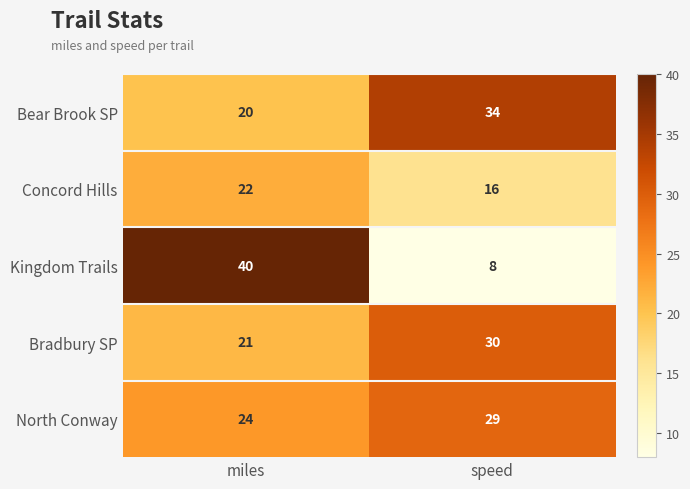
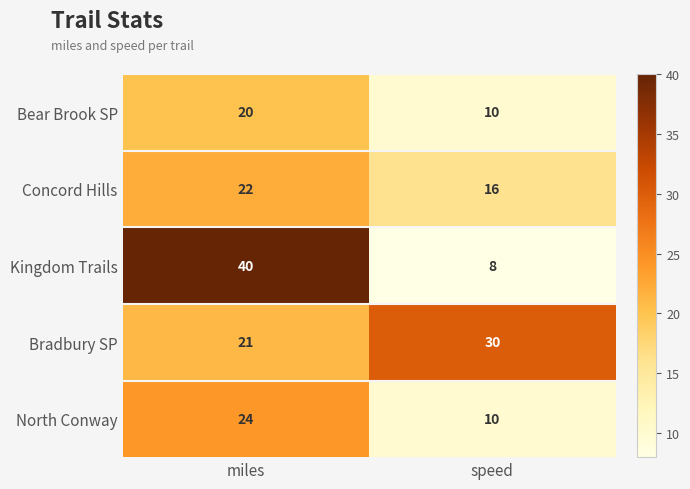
Bear Brook SP, speed: 34 -> 10
North Conway, speed: 29 -> 10
